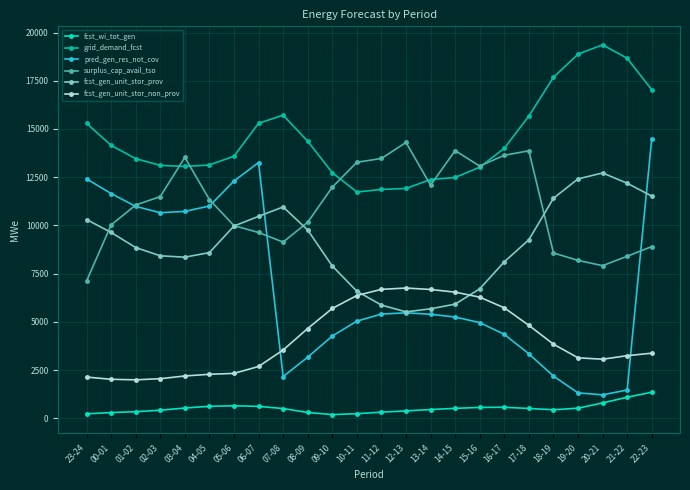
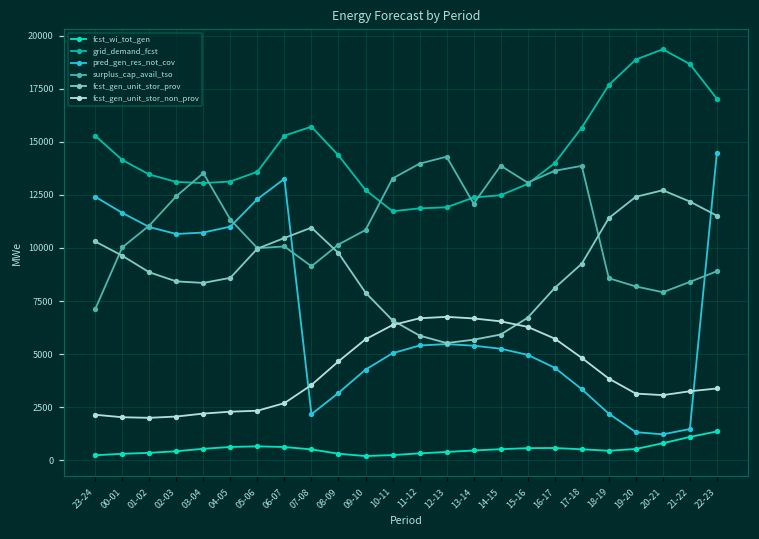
surplus_cap_avail_tso, 02-03: 11500 -> 12400
surplus_cap_avail_tso, 06-07: 9600 -> 10100
surplus_cap_avail_tso, 09-10: 12000 -> 10800
surplus_cap_avail_tso, 11-12: 13500 -> 14000
